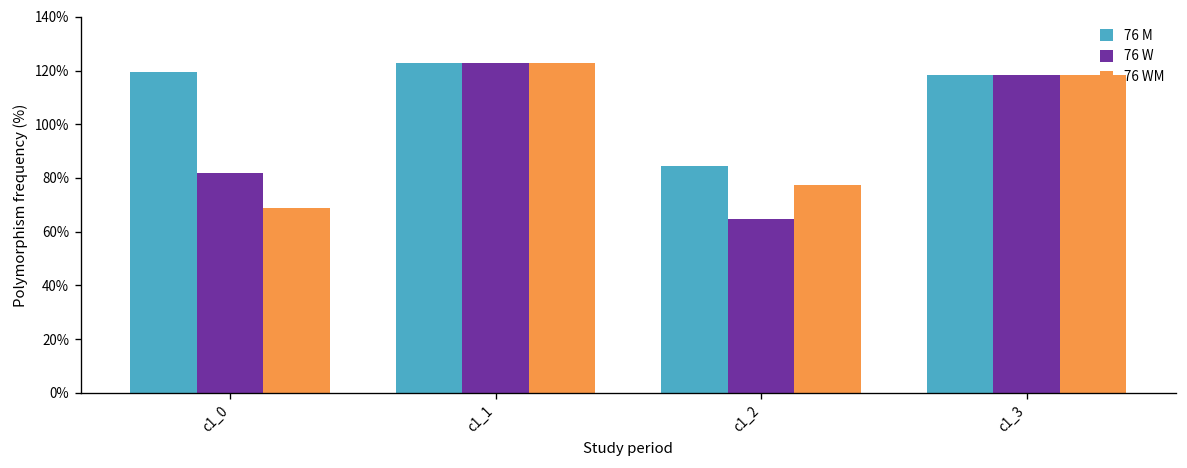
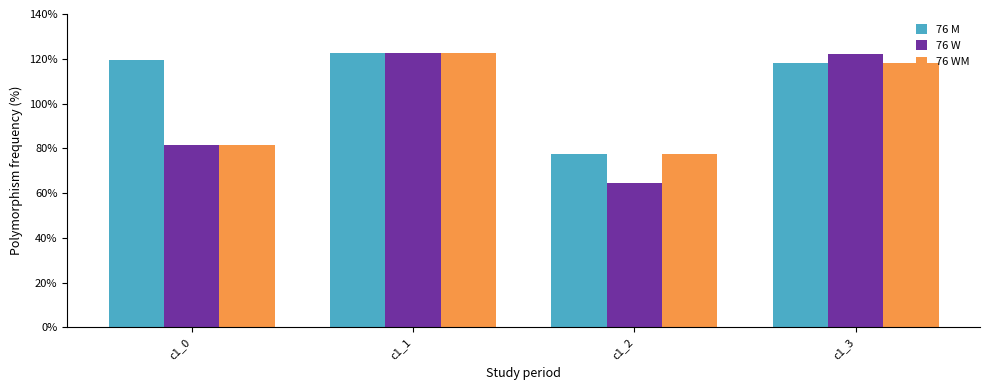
76 WM, c1_0: 69% -> 82%
76 M, c1_2: 84% -> 77%
76 W, c1_3: 118% -> 122%
